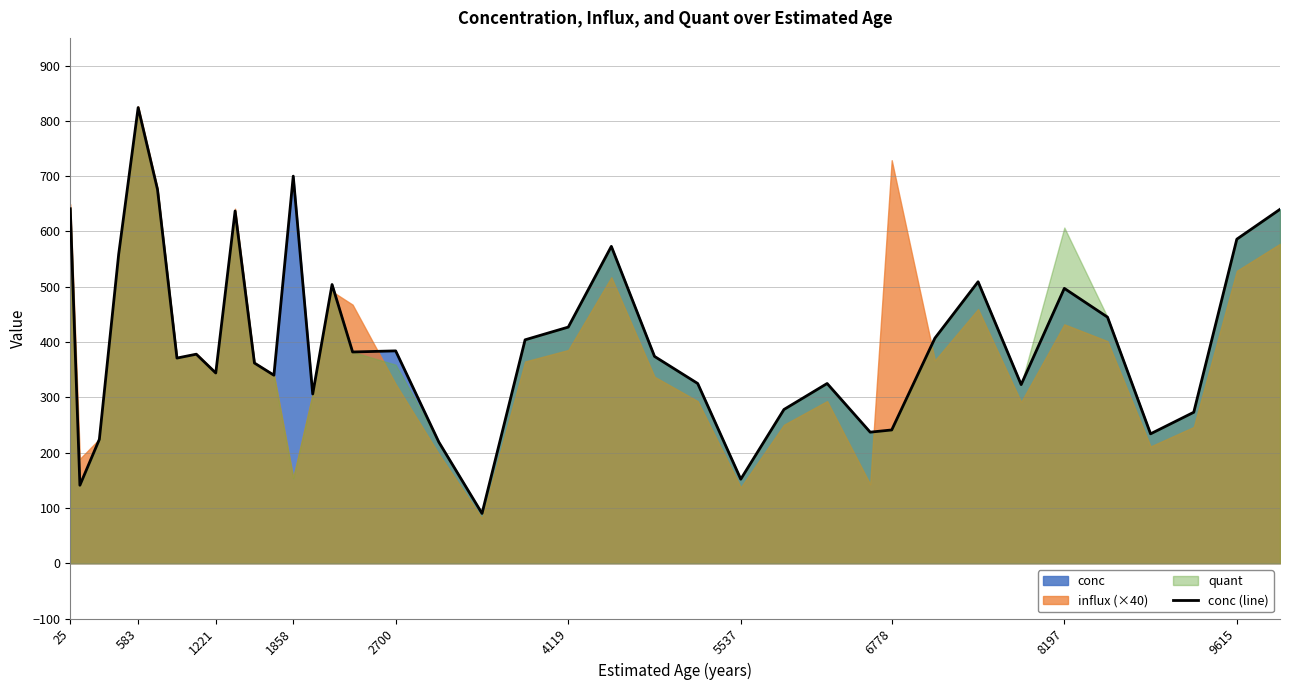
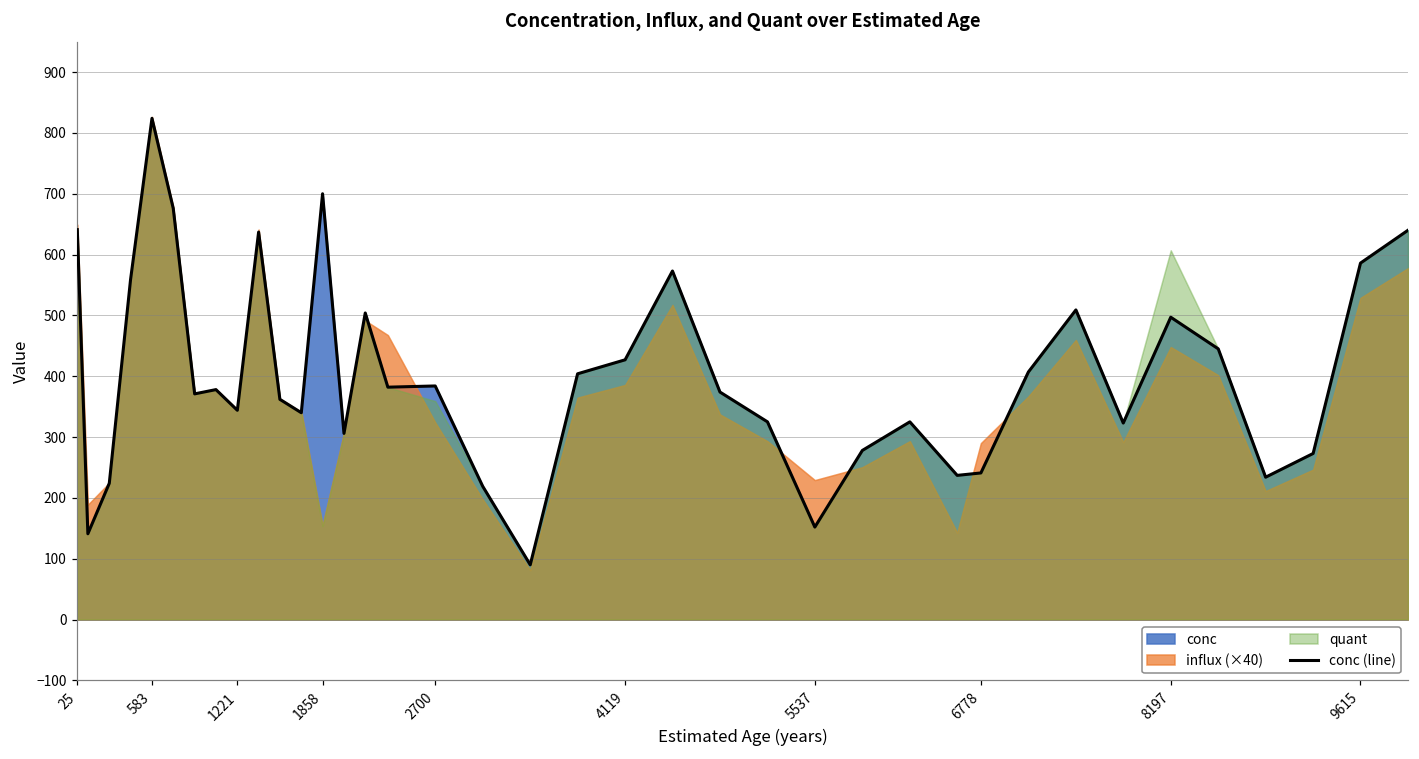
influx (×40), 5537: 140 -> 230
influx (×40), 6778: 730 -> 290
influx (×40), 8197: 430 -> 450
